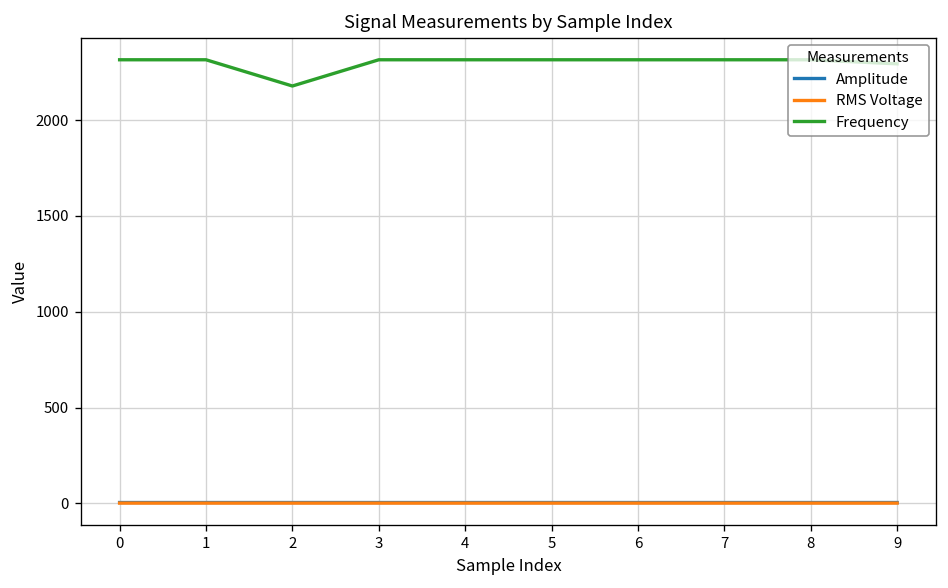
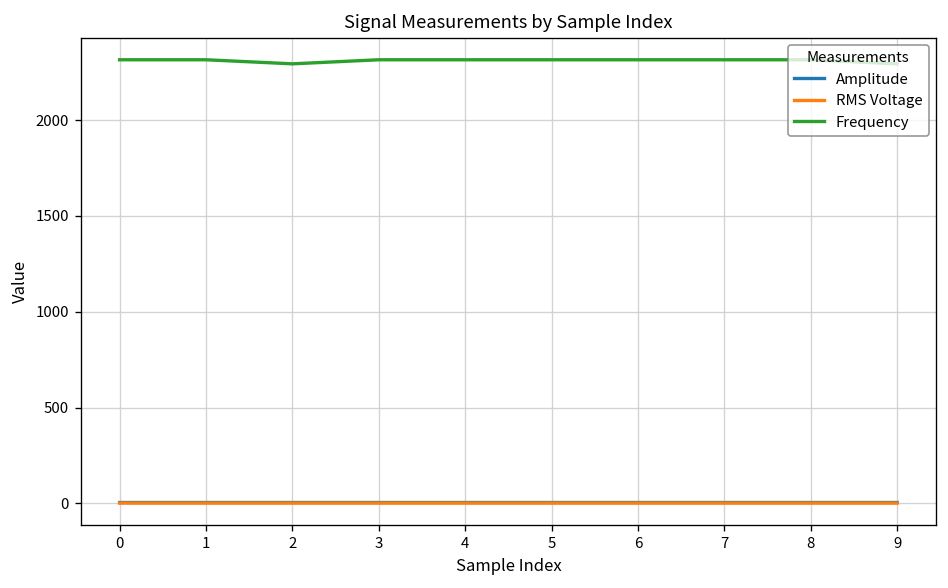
Frequency, 2: 2180 -> 2290
